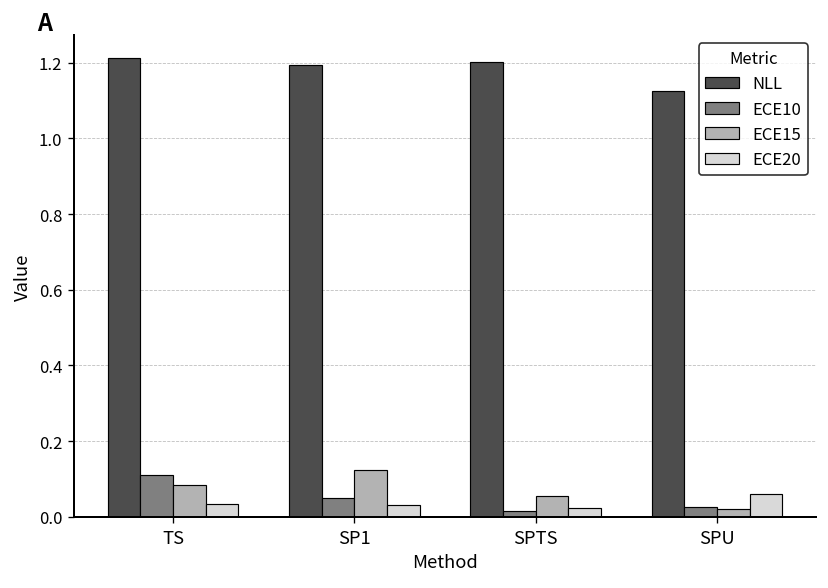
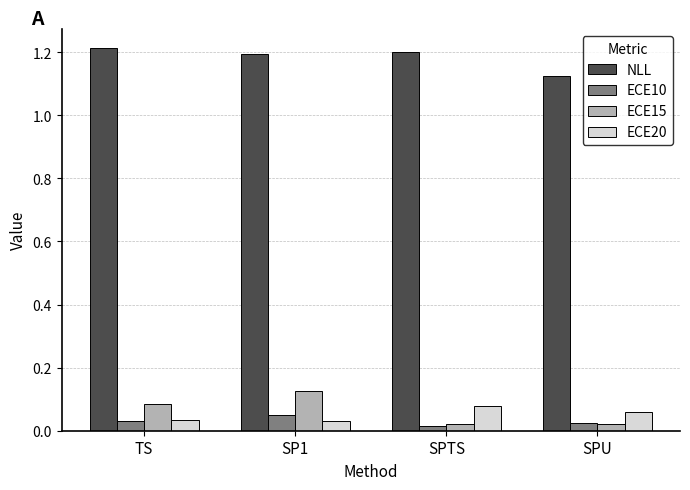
ECE10, TS: 0.11 -> 0.03
ECE15, SPTS: 0.05 -> 0.02
ECE20, SPTS: 0.02 -> 0.08
